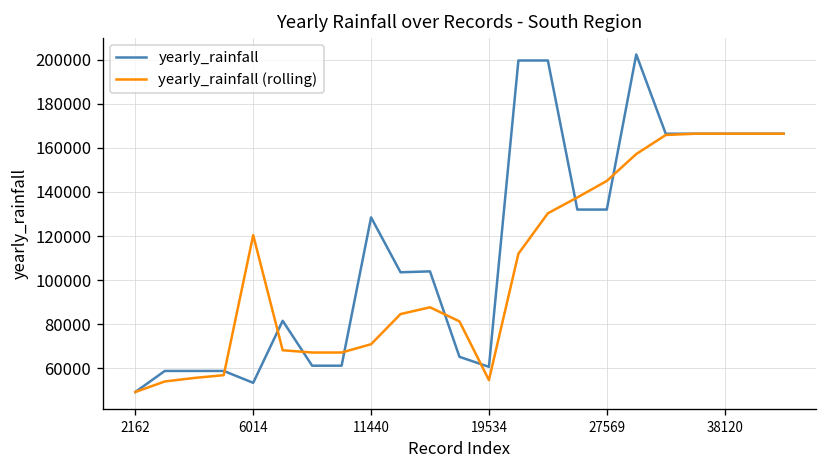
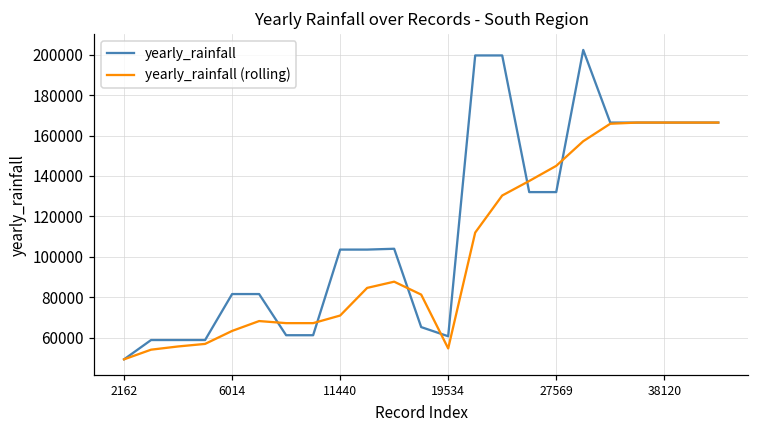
yearly_rainfall, 6014: 53000 -> 82000
yearly_rainfall (rolling), 6014: 120000 -> 63000
yearly_rainfall, 11440: 128000 -> 104000
